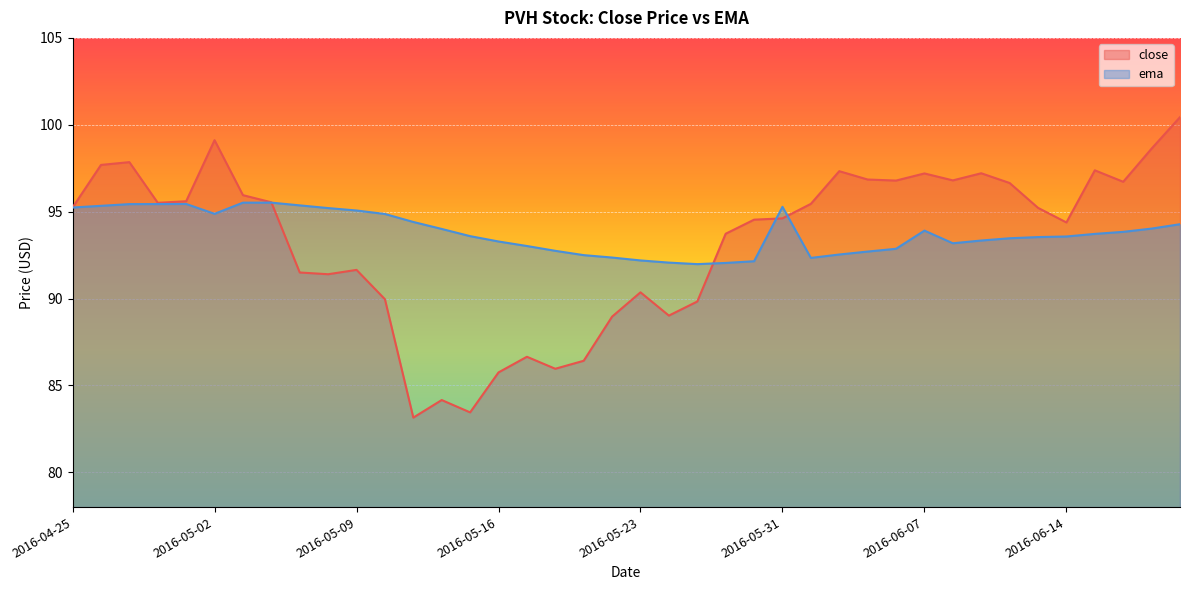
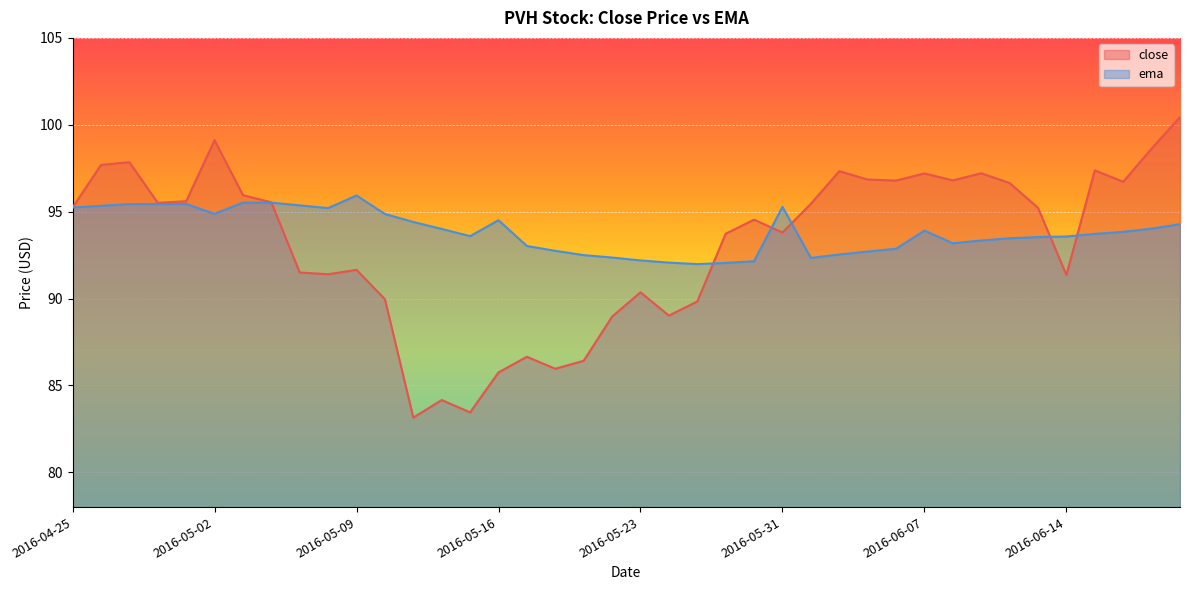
ema, 2016-05-09: 95.1 -> 95.9
ema, 2016-05-16: 93.3 -> 94.5
close, 2016-05-31: 94.6 -> 93.8
close, 2016-06-14: 94.4 -> 91.4
